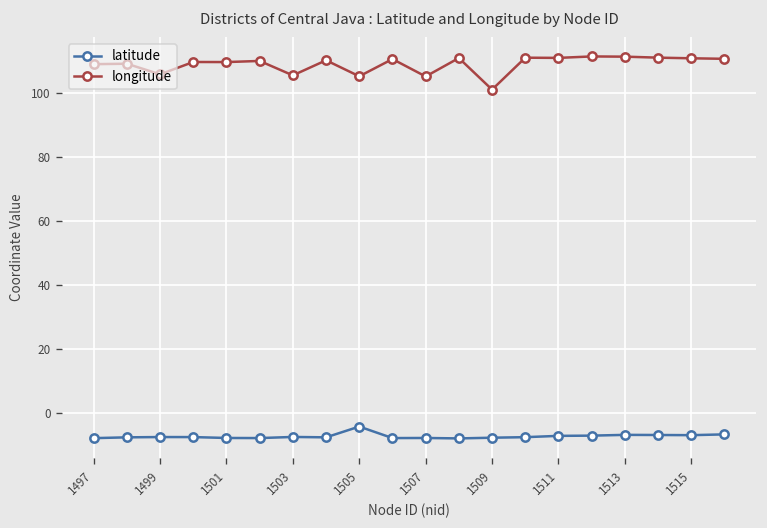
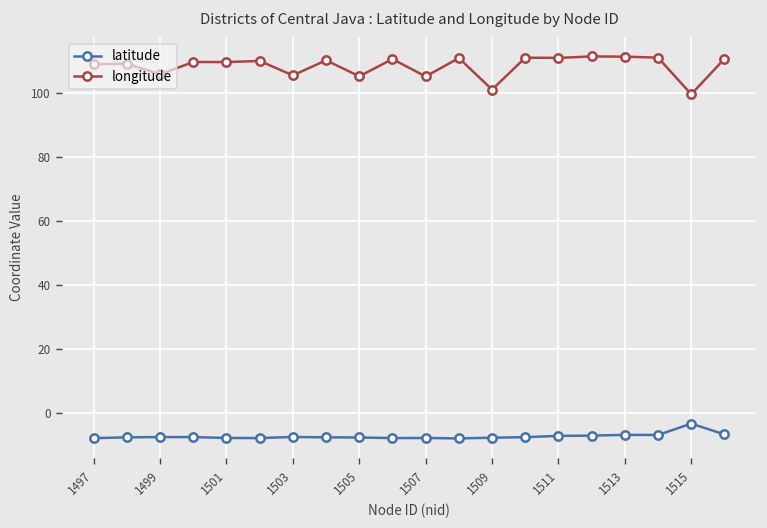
latitude, 1505: -4 -> -8
latitude, 1515: -7 -> -3
longitude, 1515: 111 -> 100
